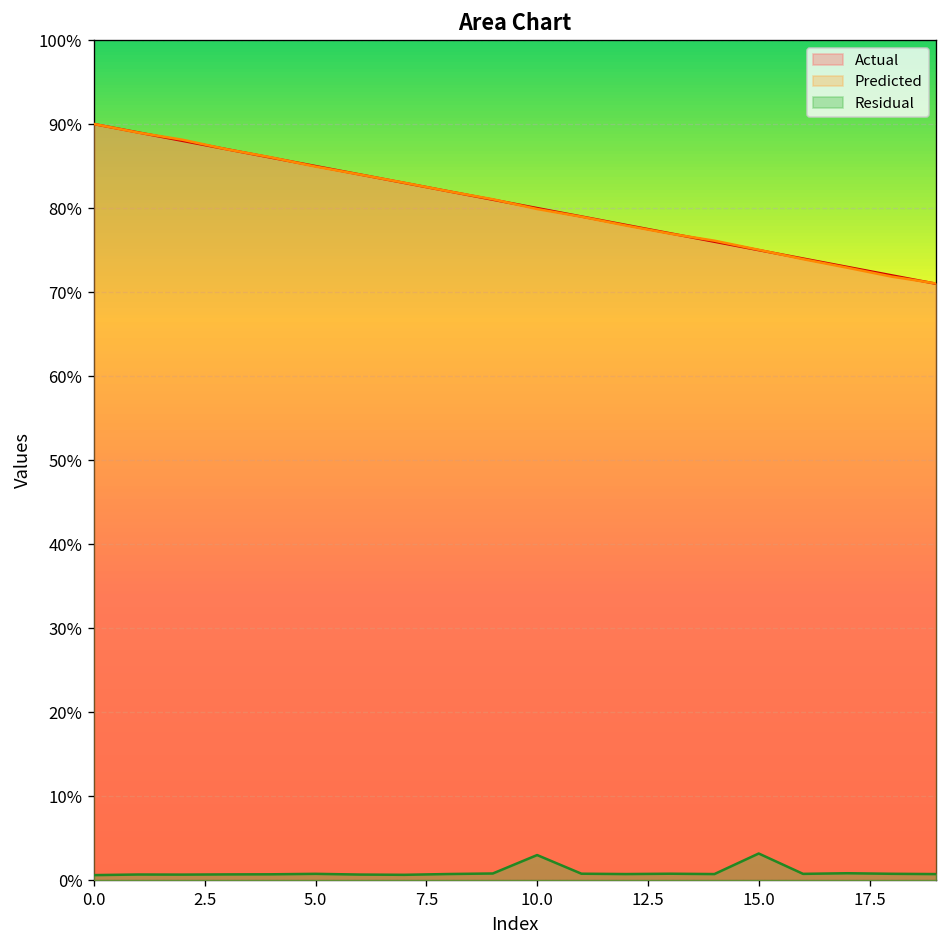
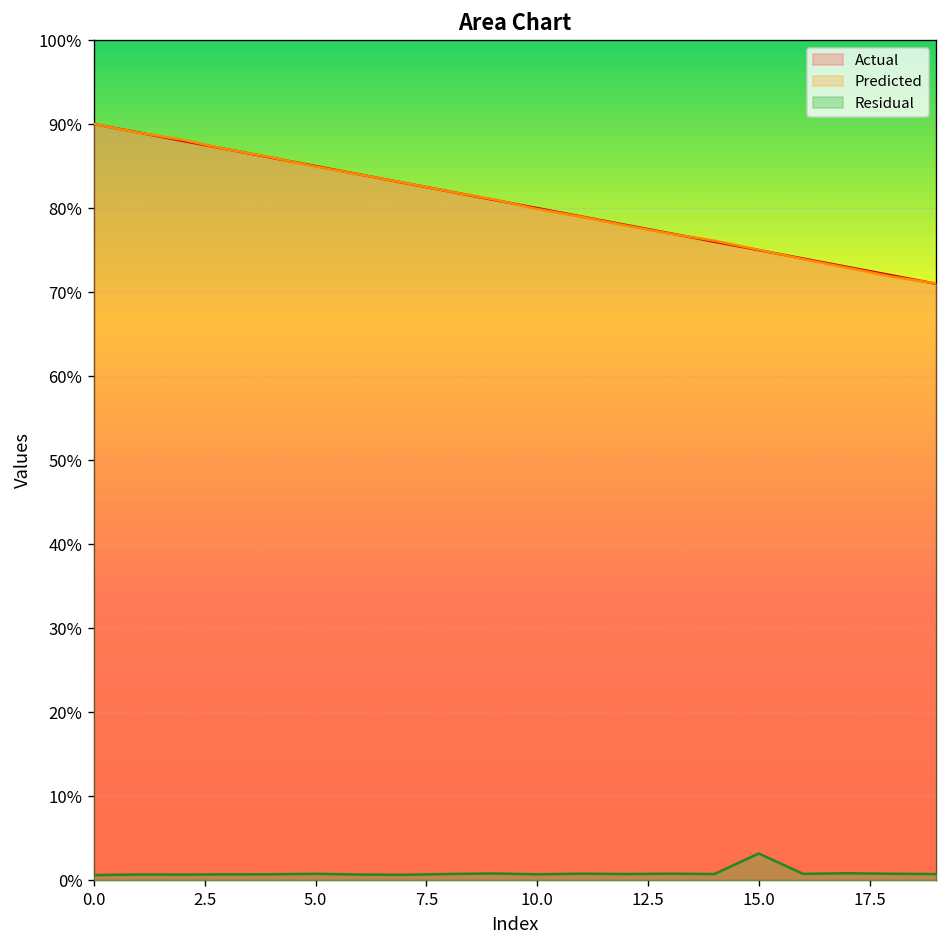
Residual, 10.0: 3% -> 1%
